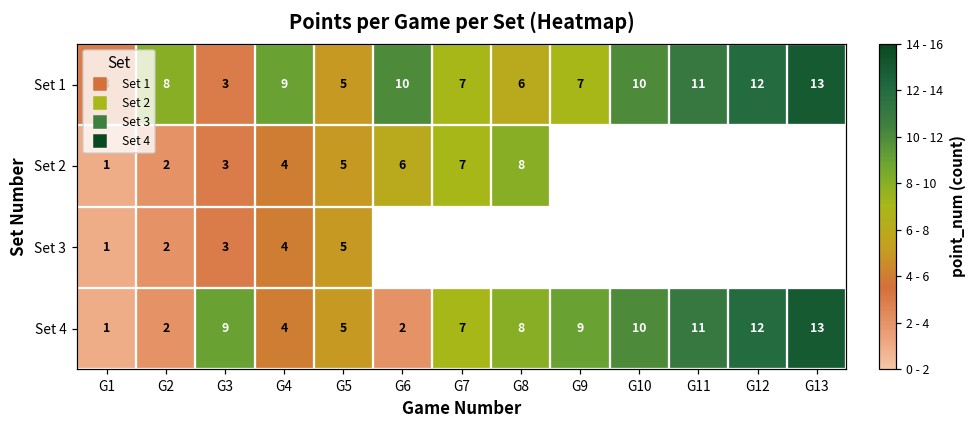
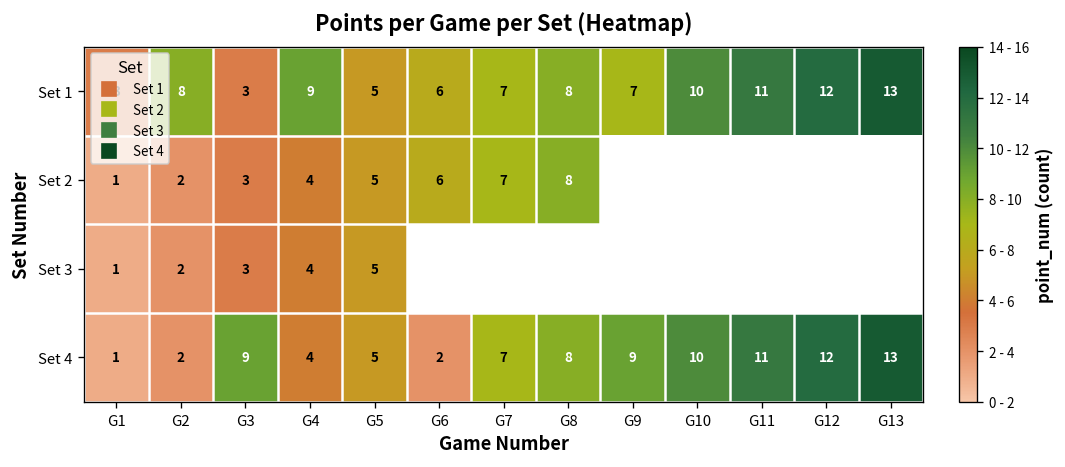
Set 1, G6: 10 -> 6
Set 1, G8: 6 -> 8
